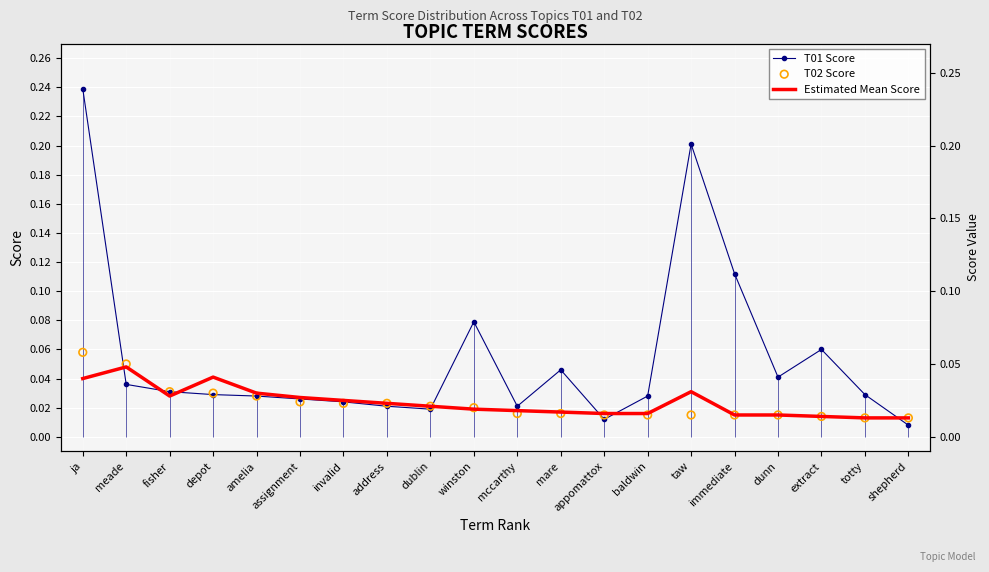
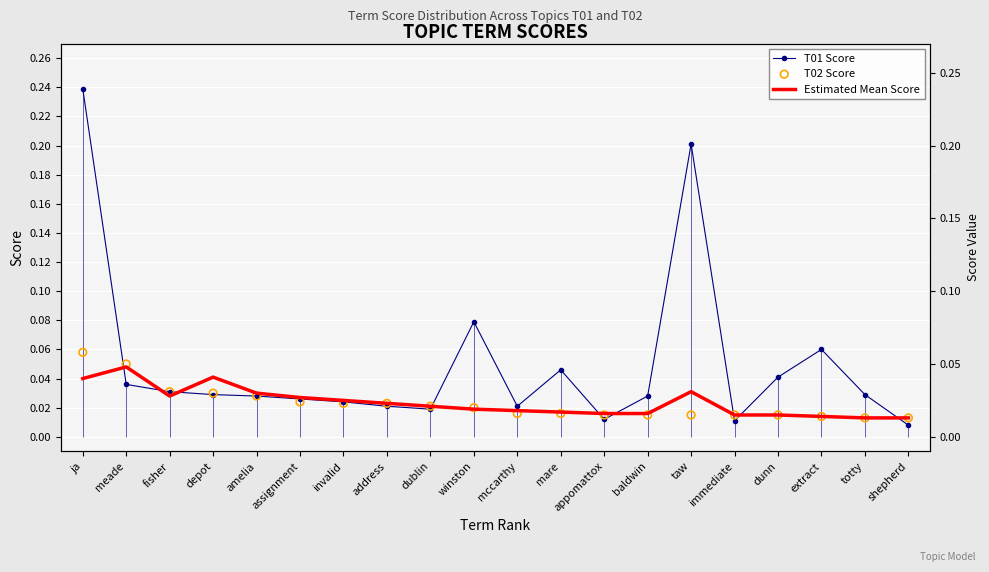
T01 Score, immediate: 0.112 -> 0.011
